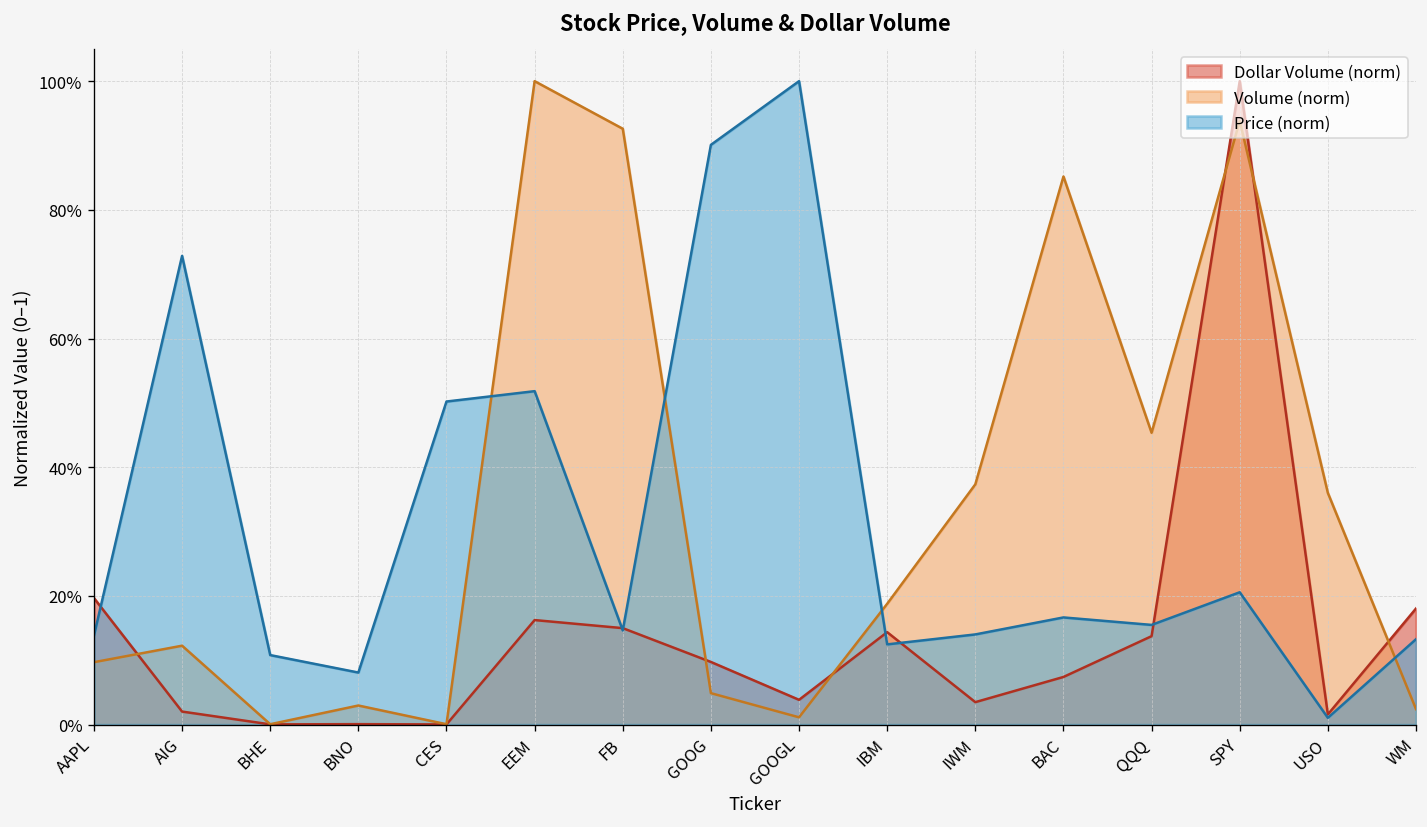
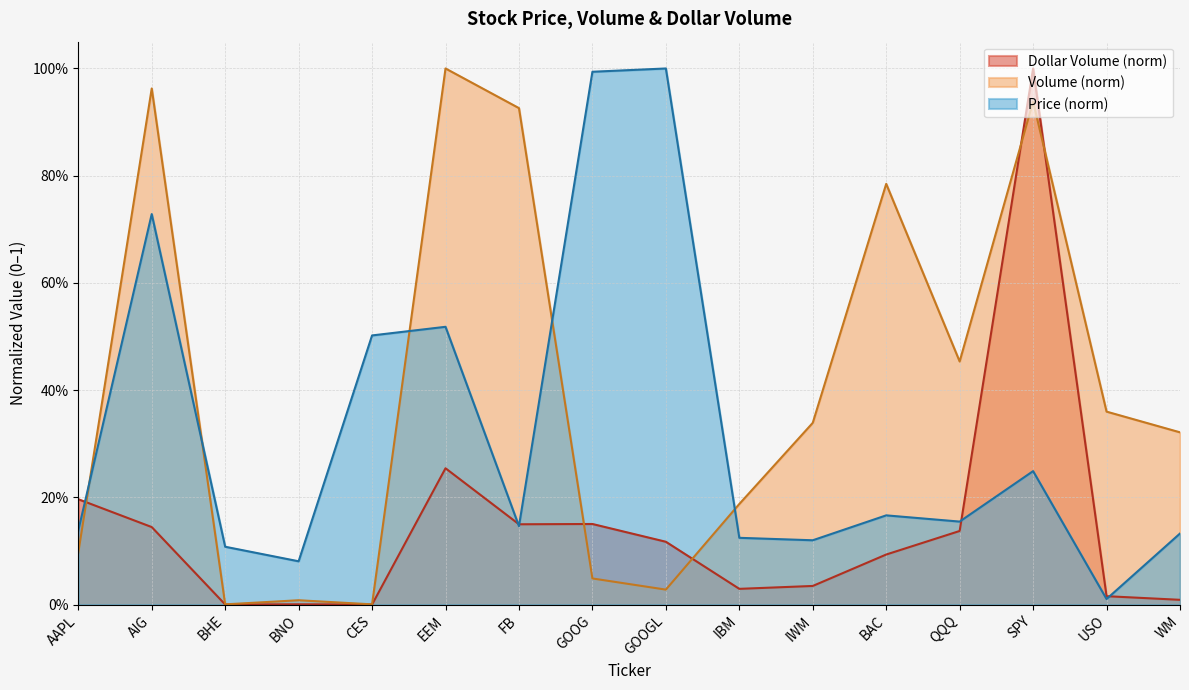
Dollar Volume (norm), AIG: 2% -> 14%
Volume (norm), AIG: 12% -> 96%
Volume (norm), BNO: 3% -> 1%
Dollar Volume (norm), EEM: 16% -> 25%
Dollar Volume (norm), GOOG: 10% -> 15%
Price (norm), GOOG: 90% -> 99%
Dollar Volume (norm), GOOGL: 4% -> 12%
Volume (norm), GOOGL: 1% -> 3%
Dollar Volume (norm), IBM: 14% -> 3%
Volume (norm), IWM: 37% -> 34%
Price (norm), IWM: 14% -> 12%
Dollar Volume (norm), BAC: 7% -> 9%
Volume (norm), BAC: 85% -> 78%
Price (norm), SPY: 21% -> 25%
Dollar Volume (norm), WM: 18% -> 1%
Volume (norm), WM: 2% -> 32%
